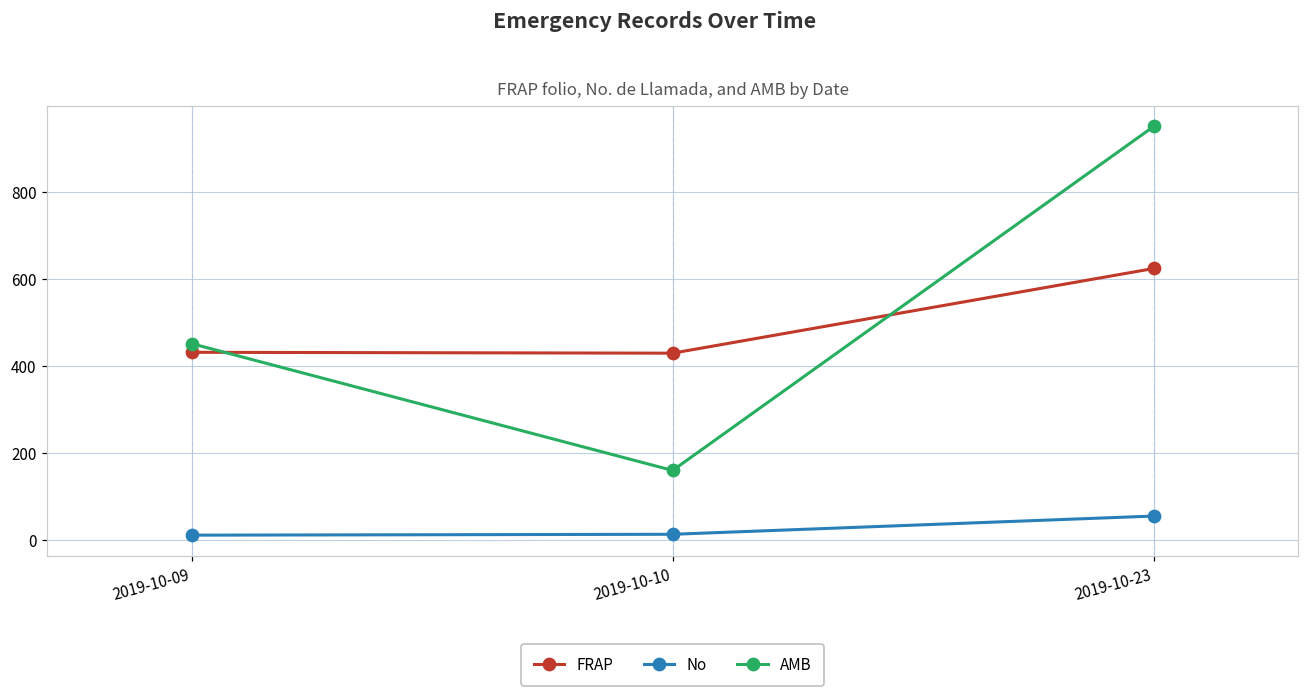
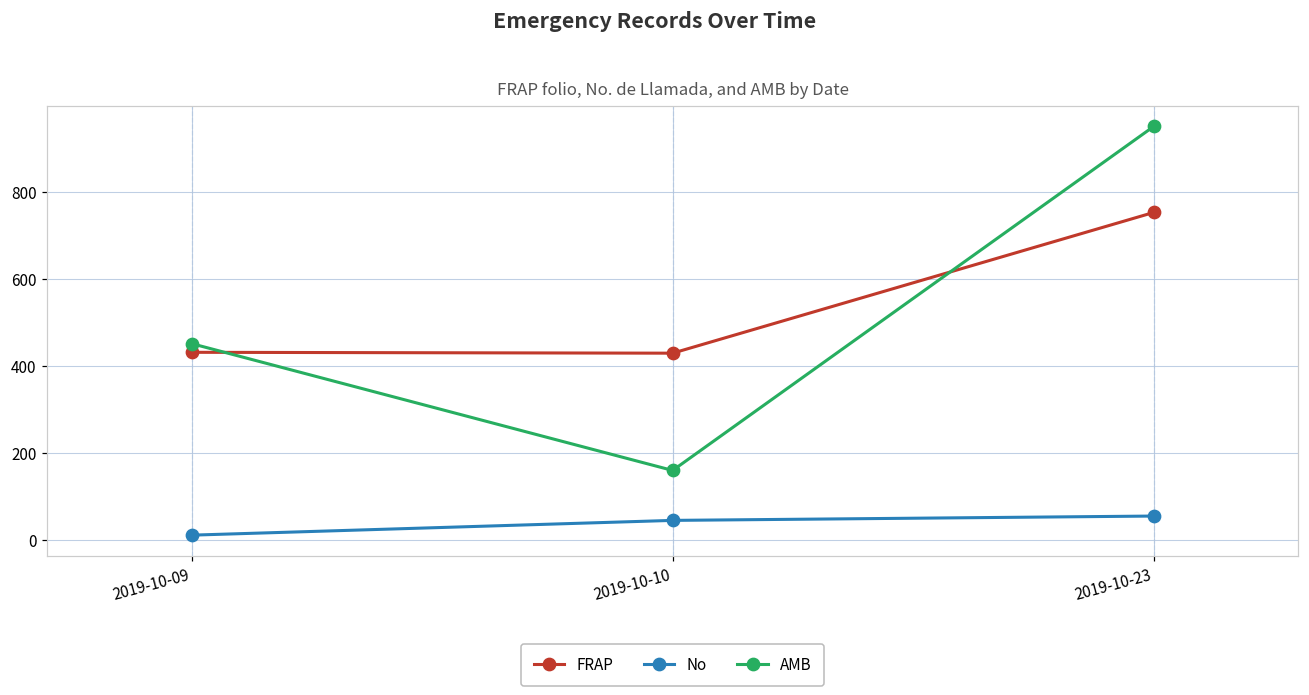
No, 2019-10-10: 10 -> 40
FRAP, 2019-10-23: 620 -> 750
